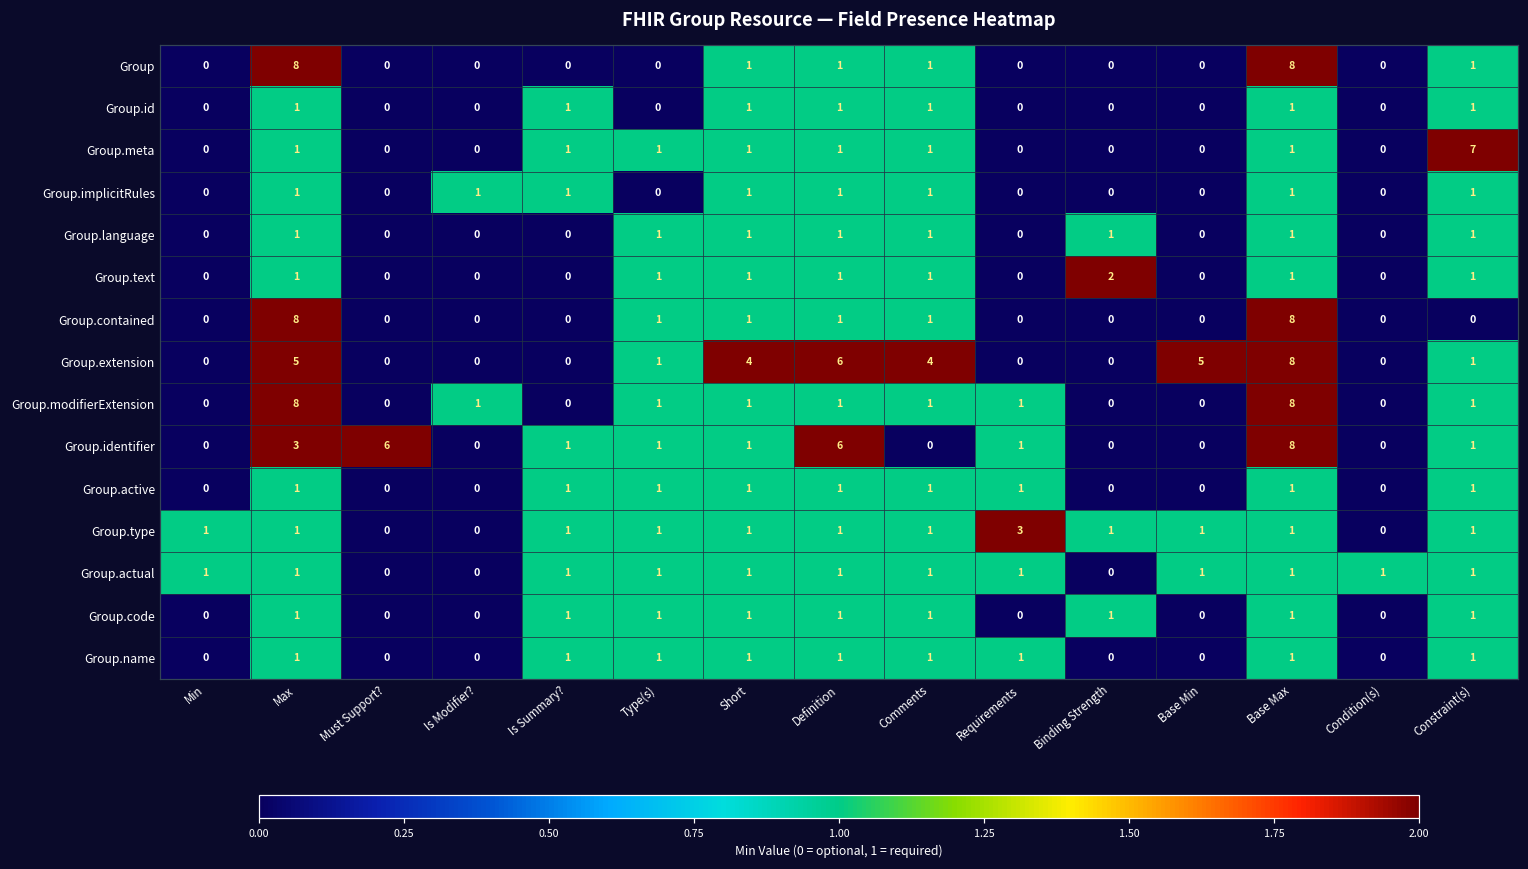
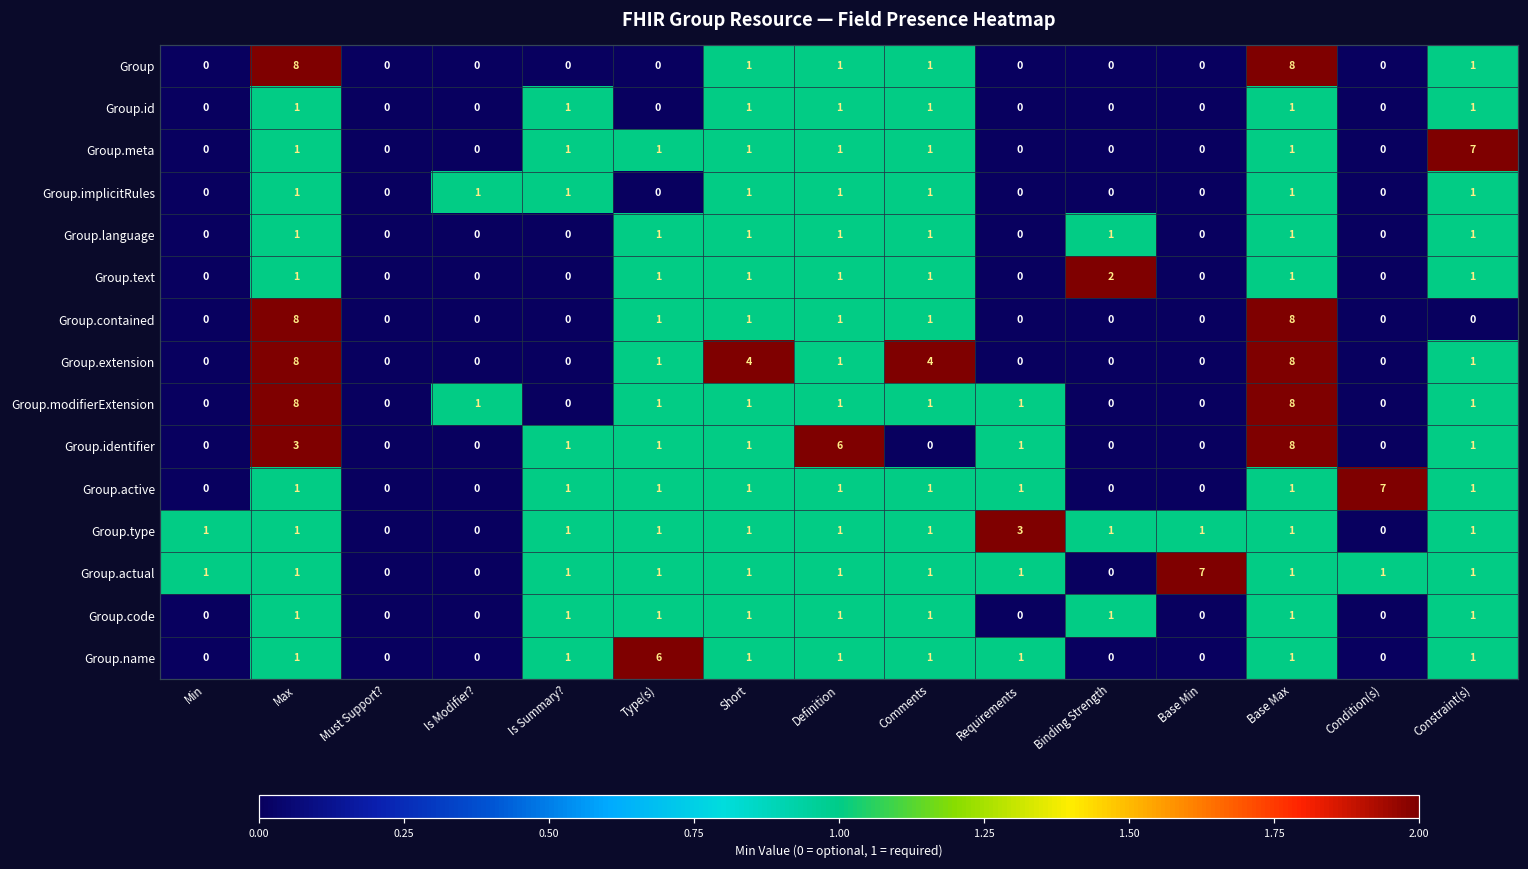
Group.extension, Max: 5 -> 8
Group.extension, Definition: 6 -> 1
Group.extension, Base Min: 5 -> 0
Group.identifier, Must Support?: 6 -> 0
Group.active, Condition(s): 0 -> 7
Group.actual, Base Min: 1 -> 7
Group.name, Type(s): 1 -> 6
